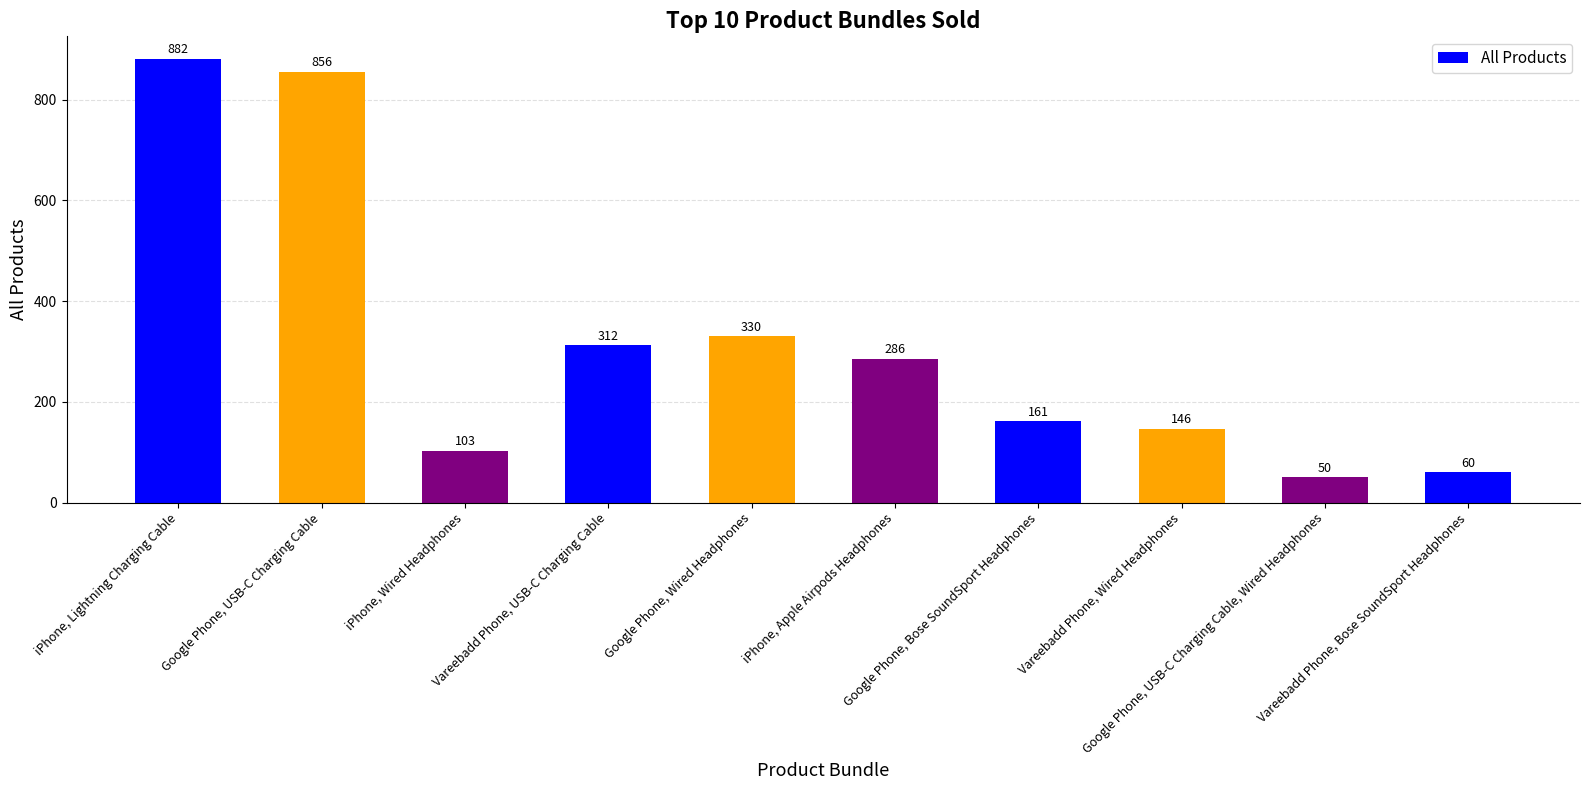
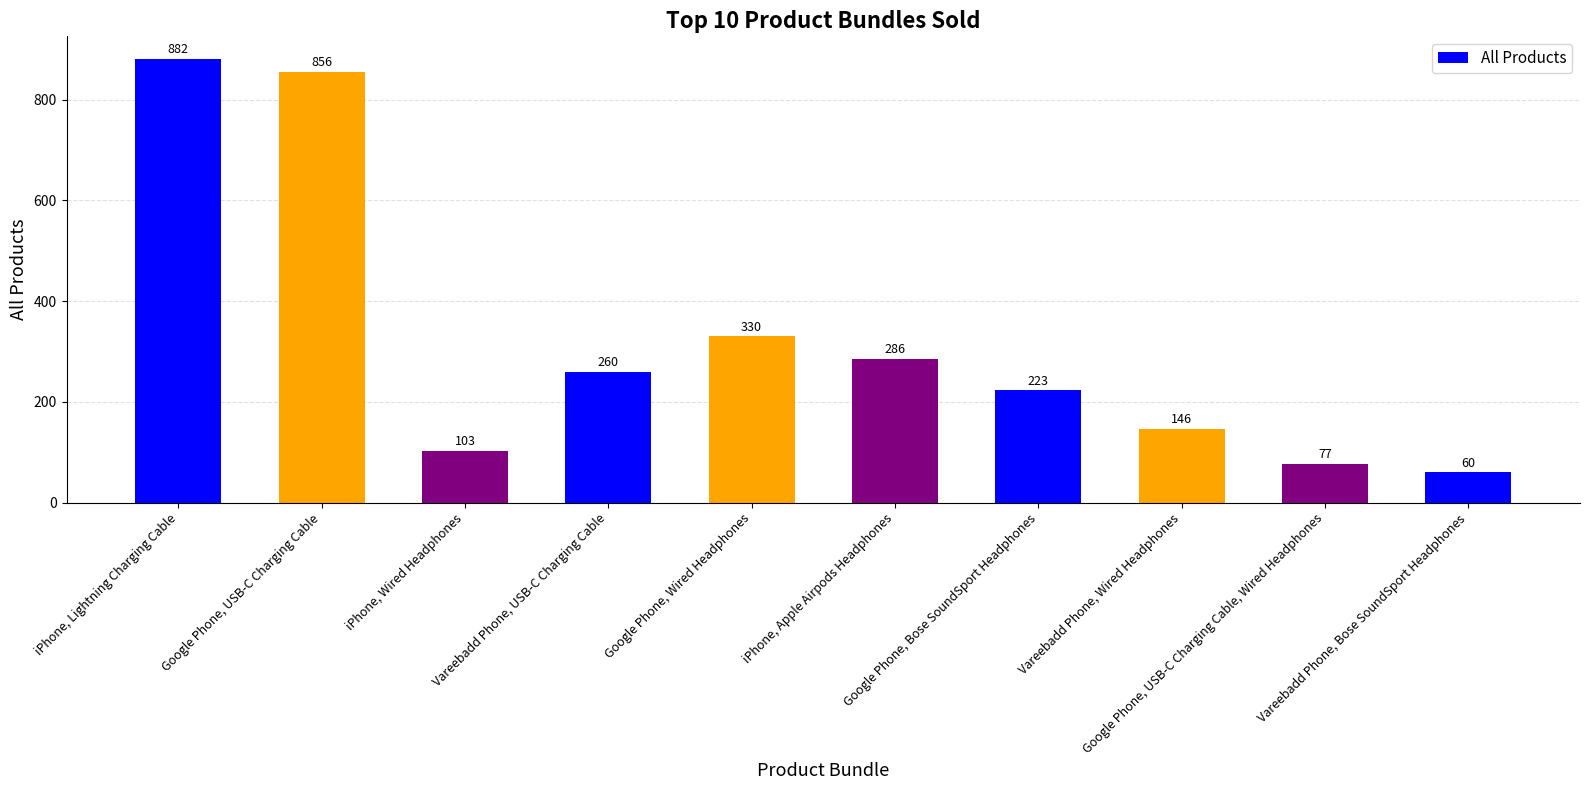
Vareebadd Phone, USB-C Charging Cable: 312 -> 260
Google Phone, Bose SoundSport Headphones: 161 -> 223
Google Phone, USB-C Charging Cable, Wired Headphones: 50 -> 77
